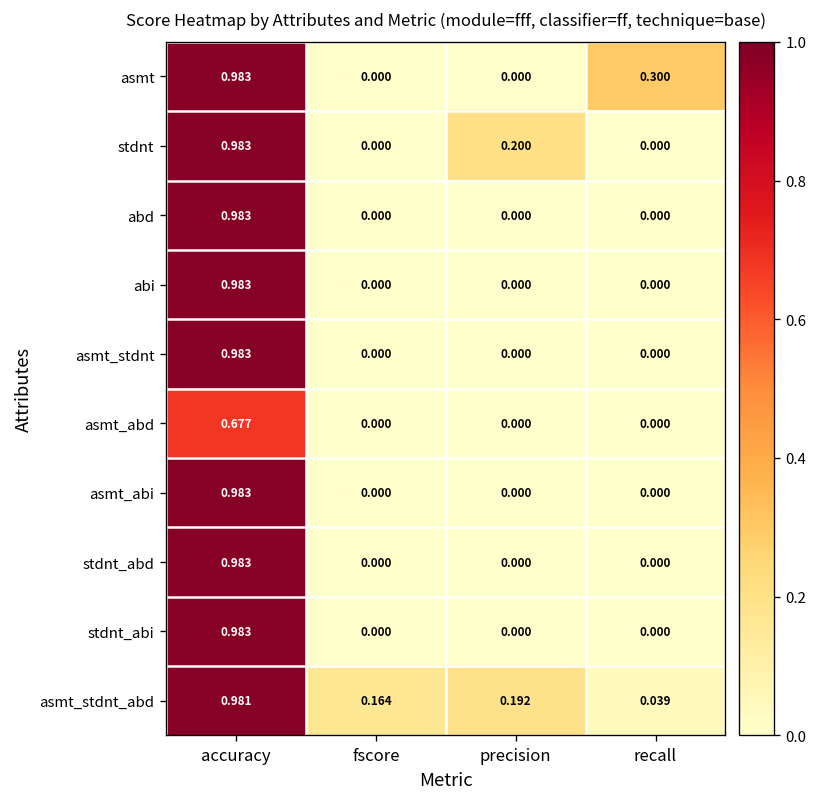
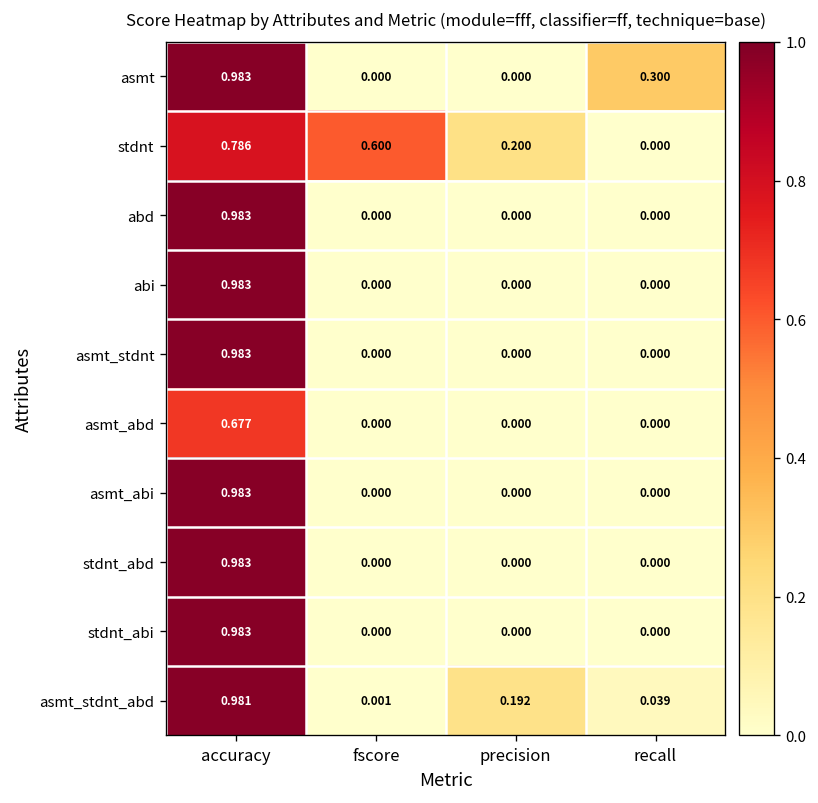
stdnt, accuracy: 0.983 -> 0.786
stdnt, fscore: 0.000 -> 0.600
asmt_stdnt_abd, fscore: 0.164 -> 0.001
